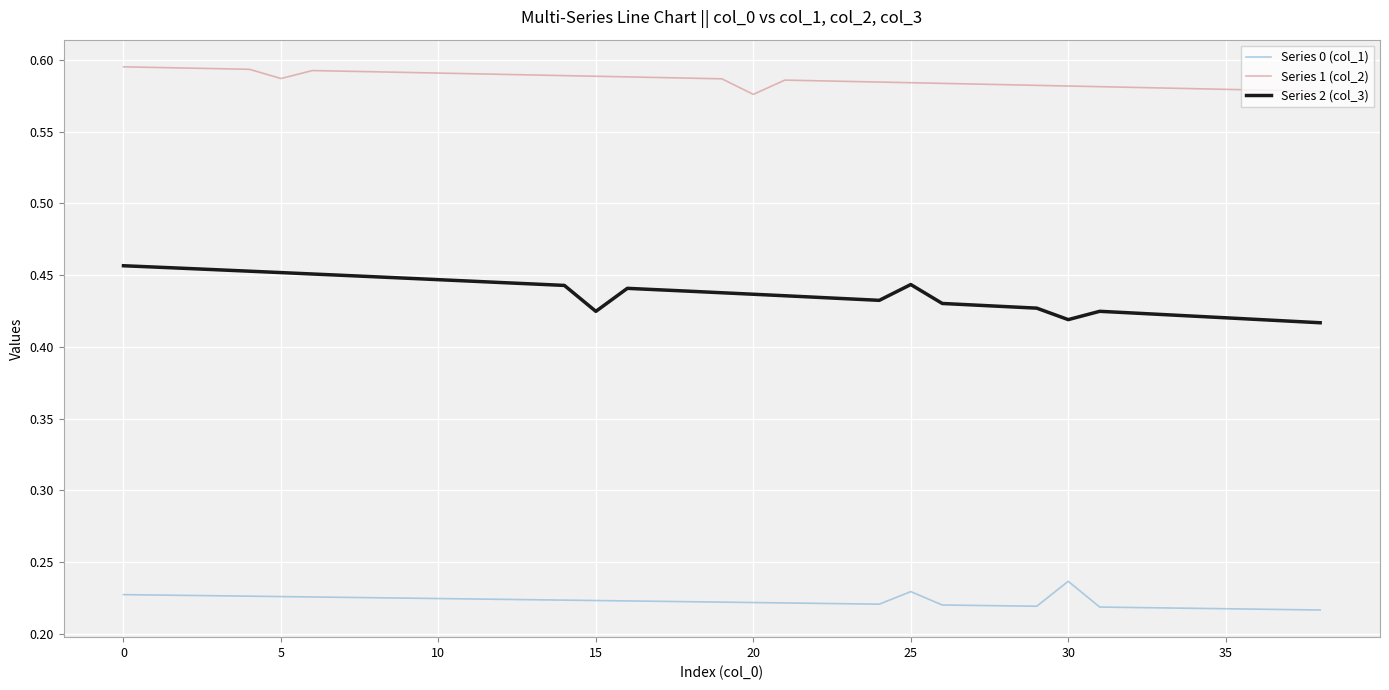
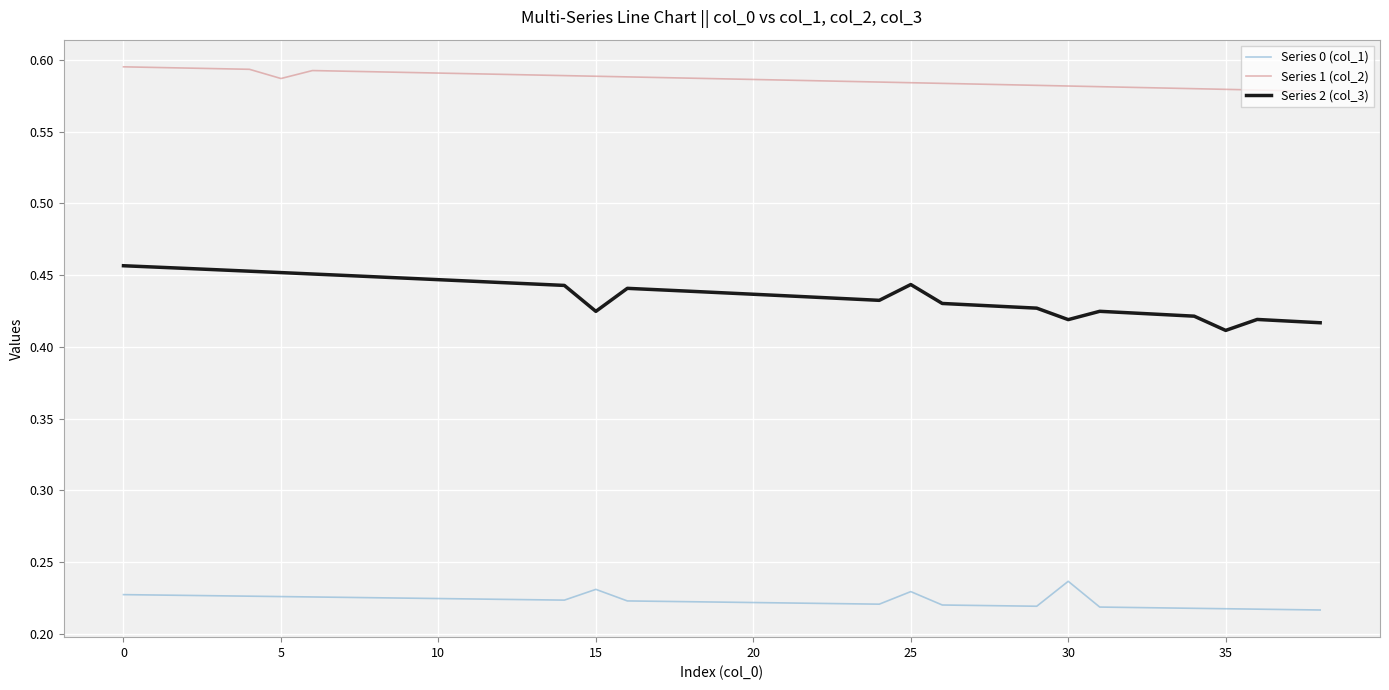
Series 0 (col_1), 15: 0.223 -> 0.231
Series 1 (col_2), 20: 0.576 -> 0.586
Series 2 (col_3), 35: 0.420 -> 0.412
